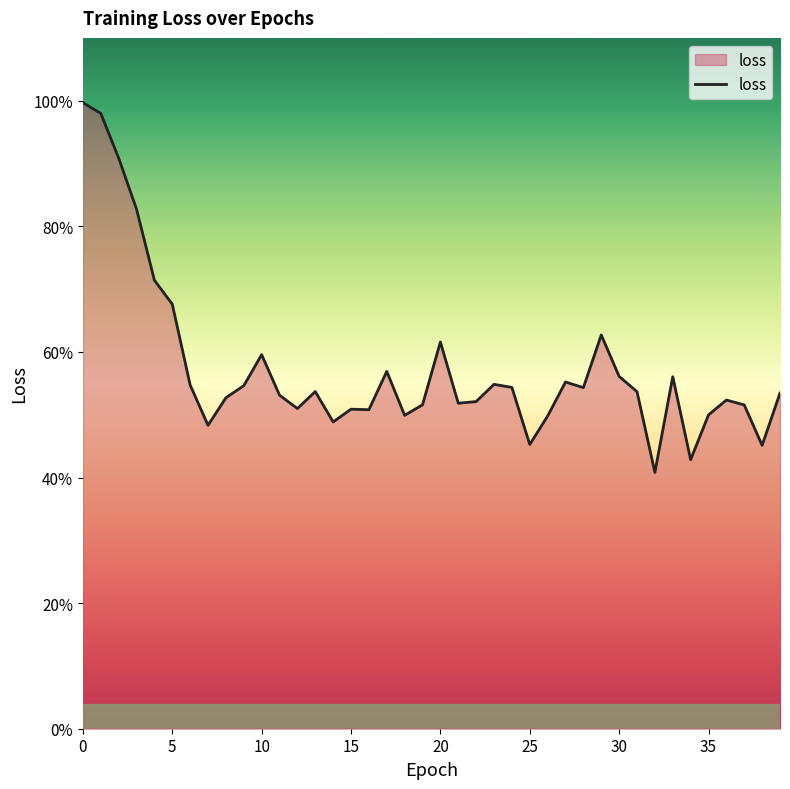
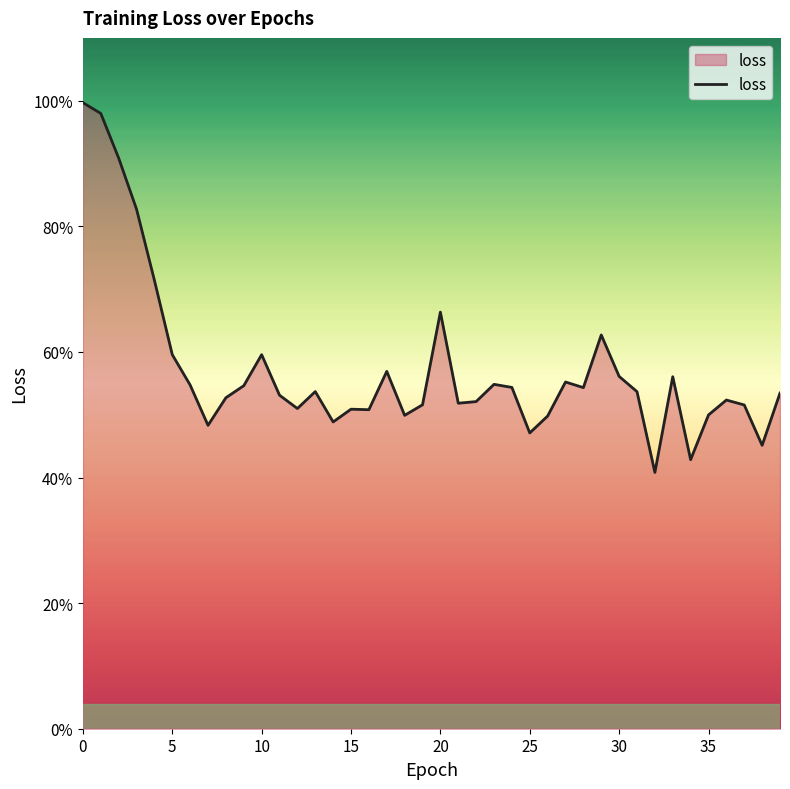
5: 68% -> 60%
20: 62% -> 66%
25: 45% -> 47%
